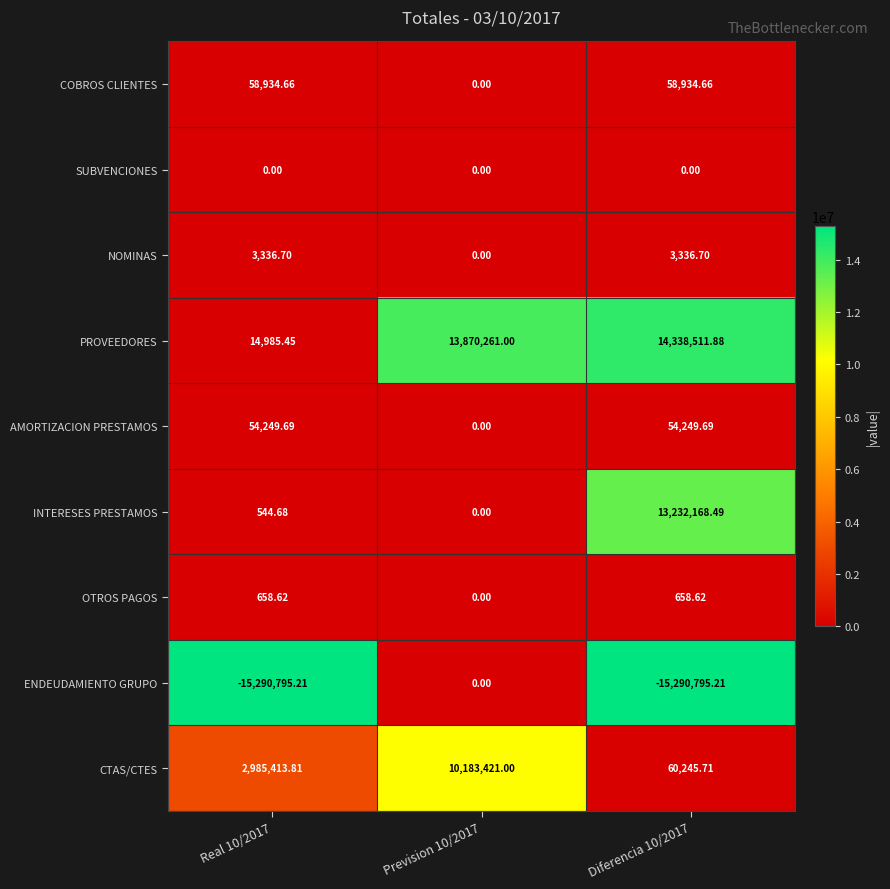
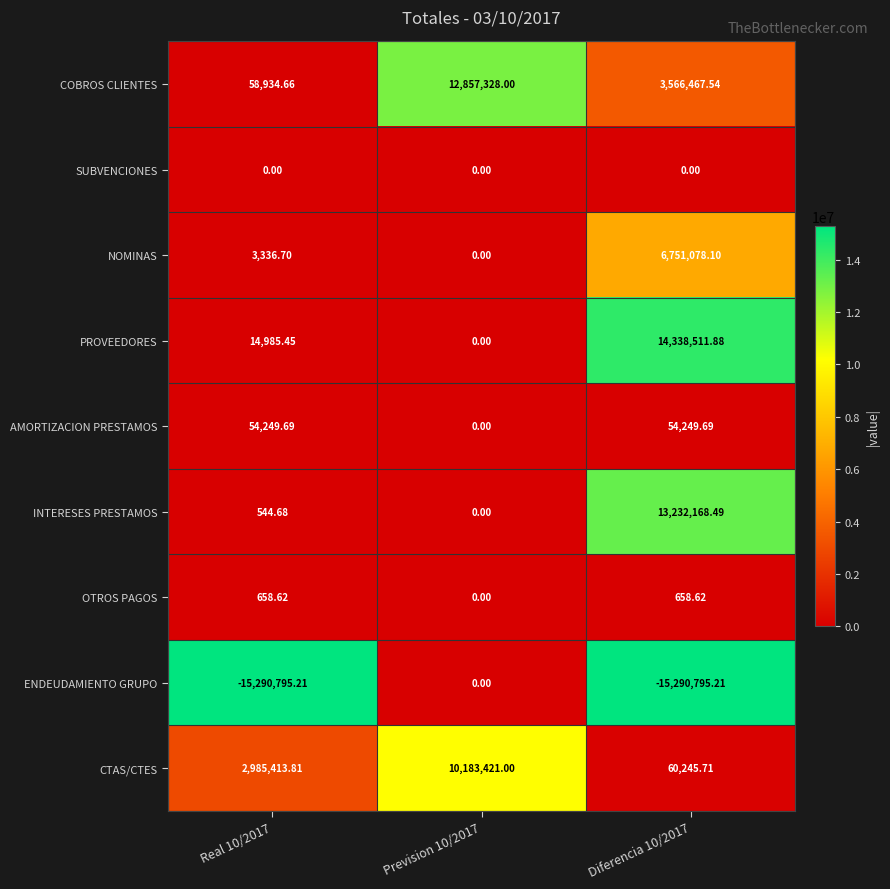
COBROS CLIENTES, Prevision 10/2017: 0.00 -> 12,857,328.00
COBROS CLIENTES, Diferencia 10/2017: 58,934.66 -> 3,566,467.54
NOMINAS, Diferencia 10/2017: 3,336.70 -> 6,751,078.10
PROVEEDORES, Prevision 10/2017: 13,870,261.00 -> 0.00
